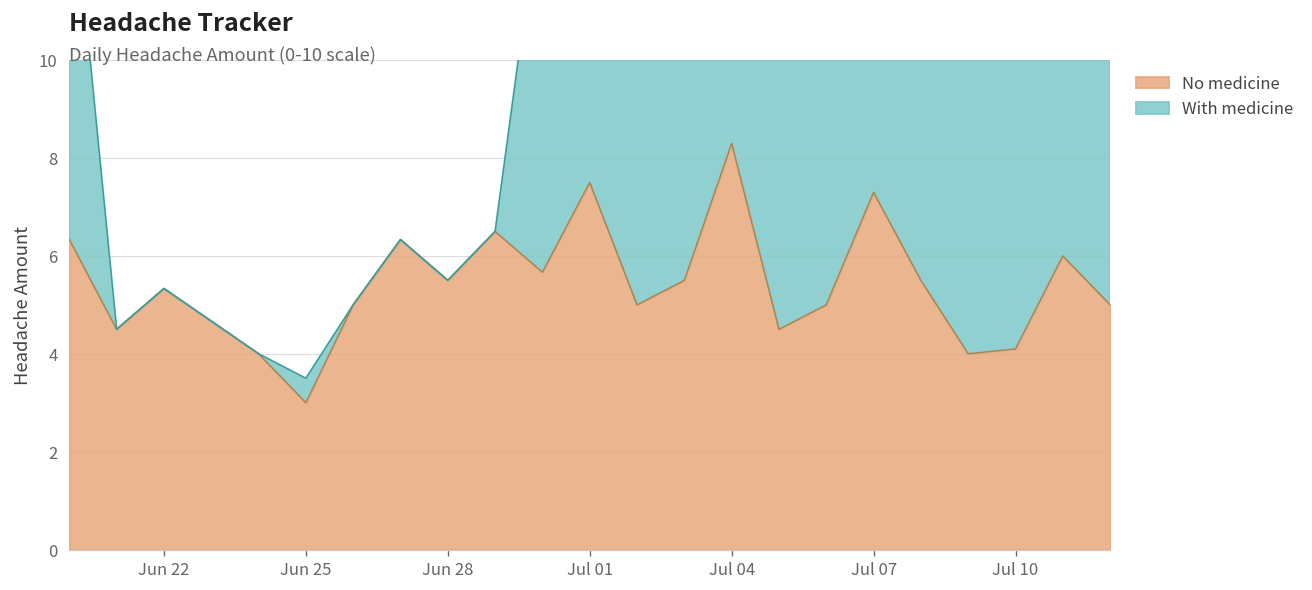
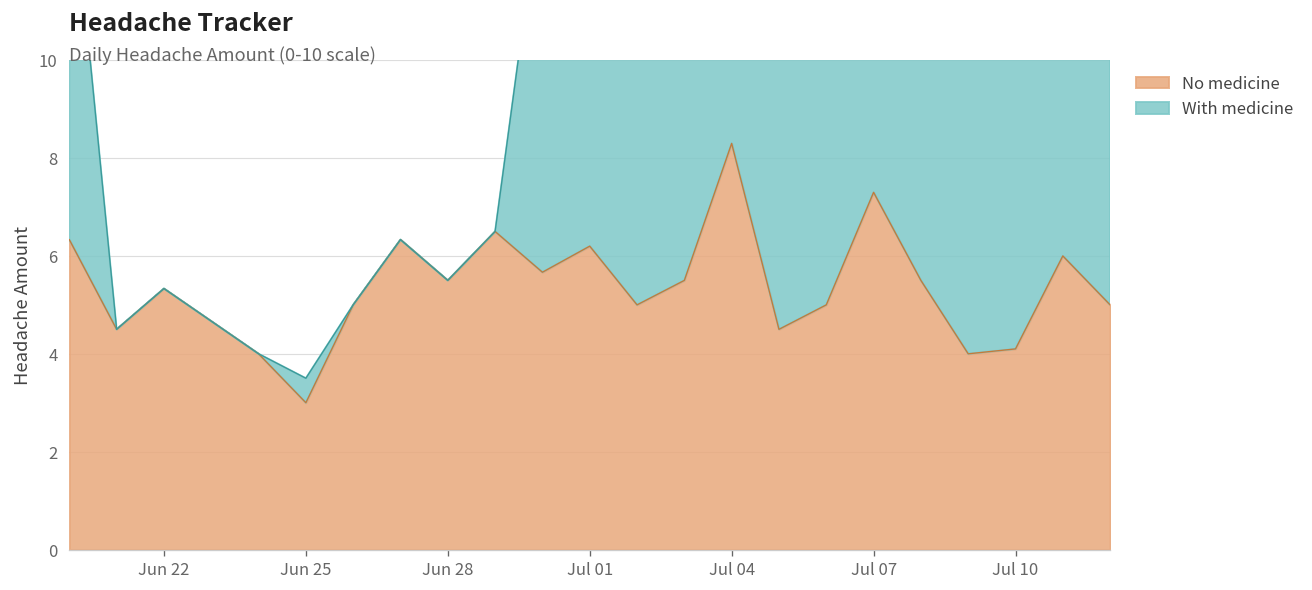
No medicine, Jul 01: 7.5 -> 6.2
